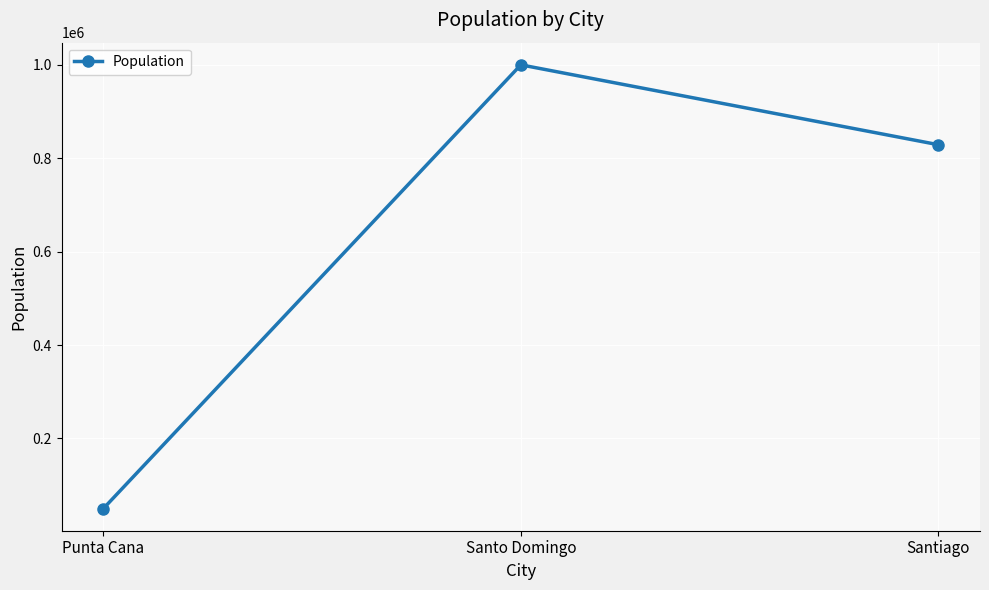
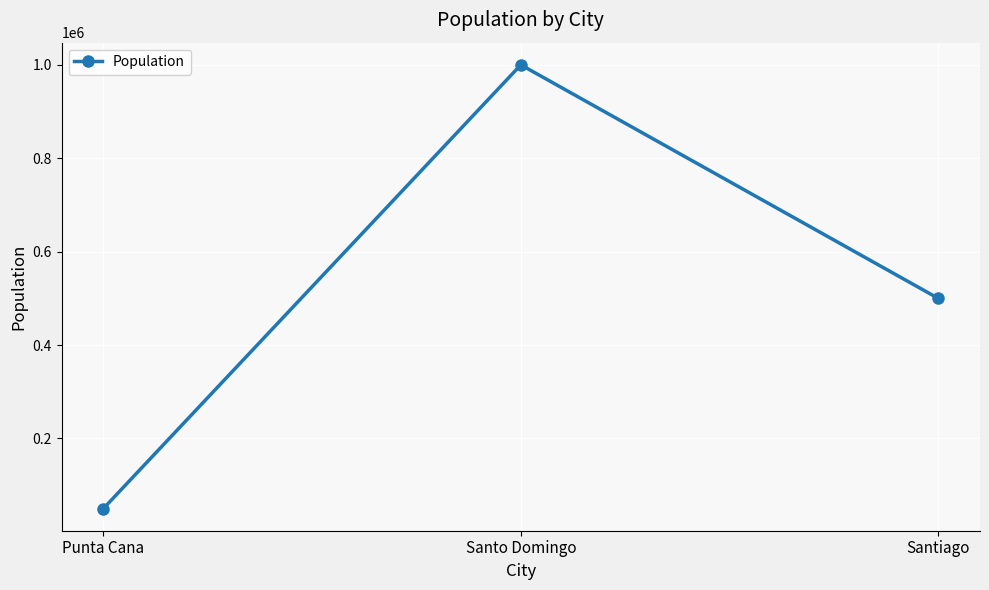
Santiago: 830000 -> 500000
